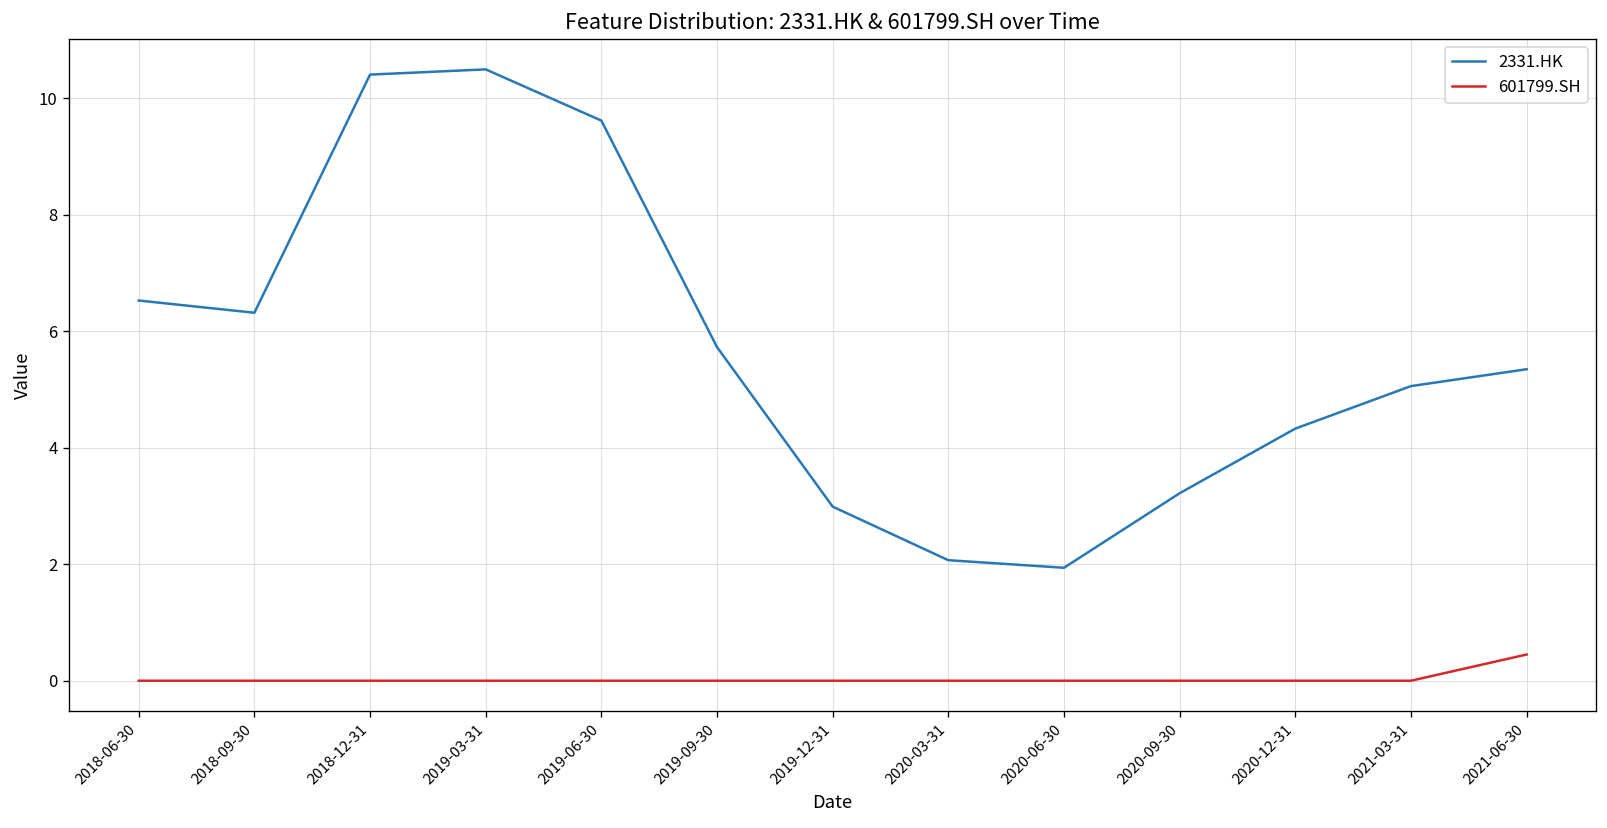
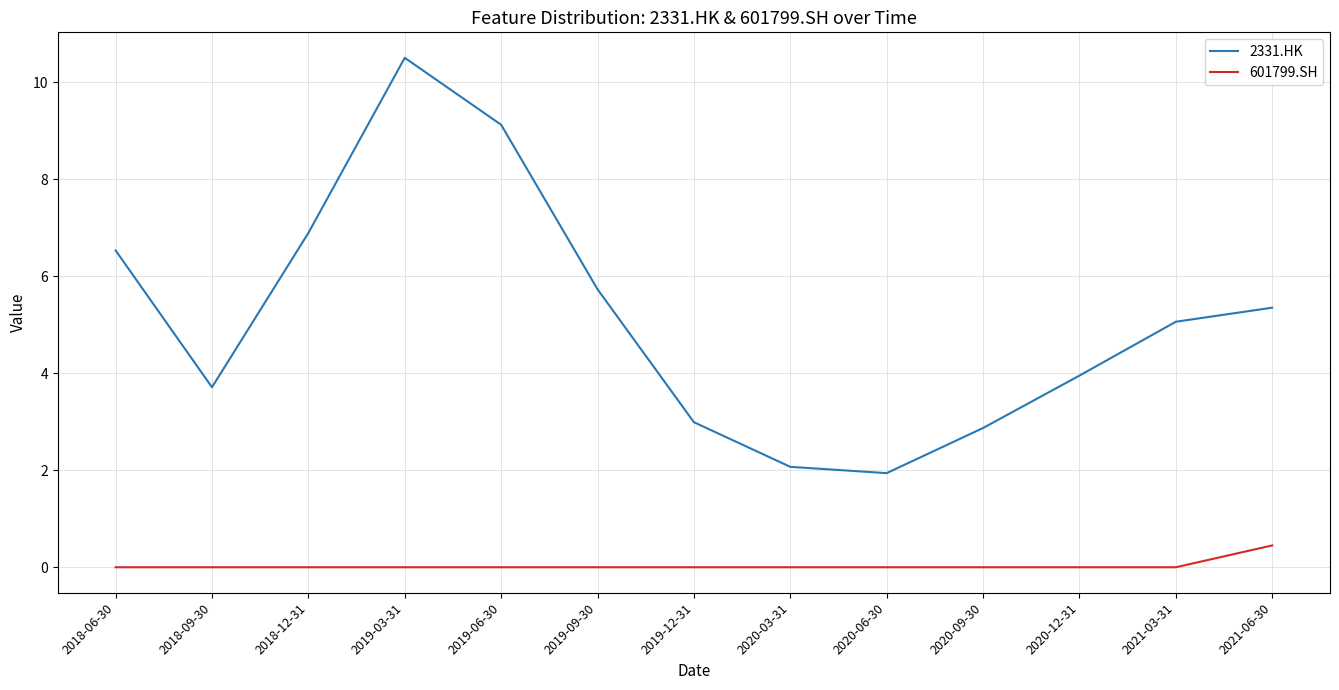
2331.HK, 2018-09-30: 6.3 -> 3.7
2331.HK, 2018-12-31: 10.4 -> 6.9
2331.HK, 2019-06-30: 9.6 -> 9.1
2331.HK, 2020-09-30: 3.2 -> 2.9
2331.HK, 2020-12-31: 4.3 -> 4.0
